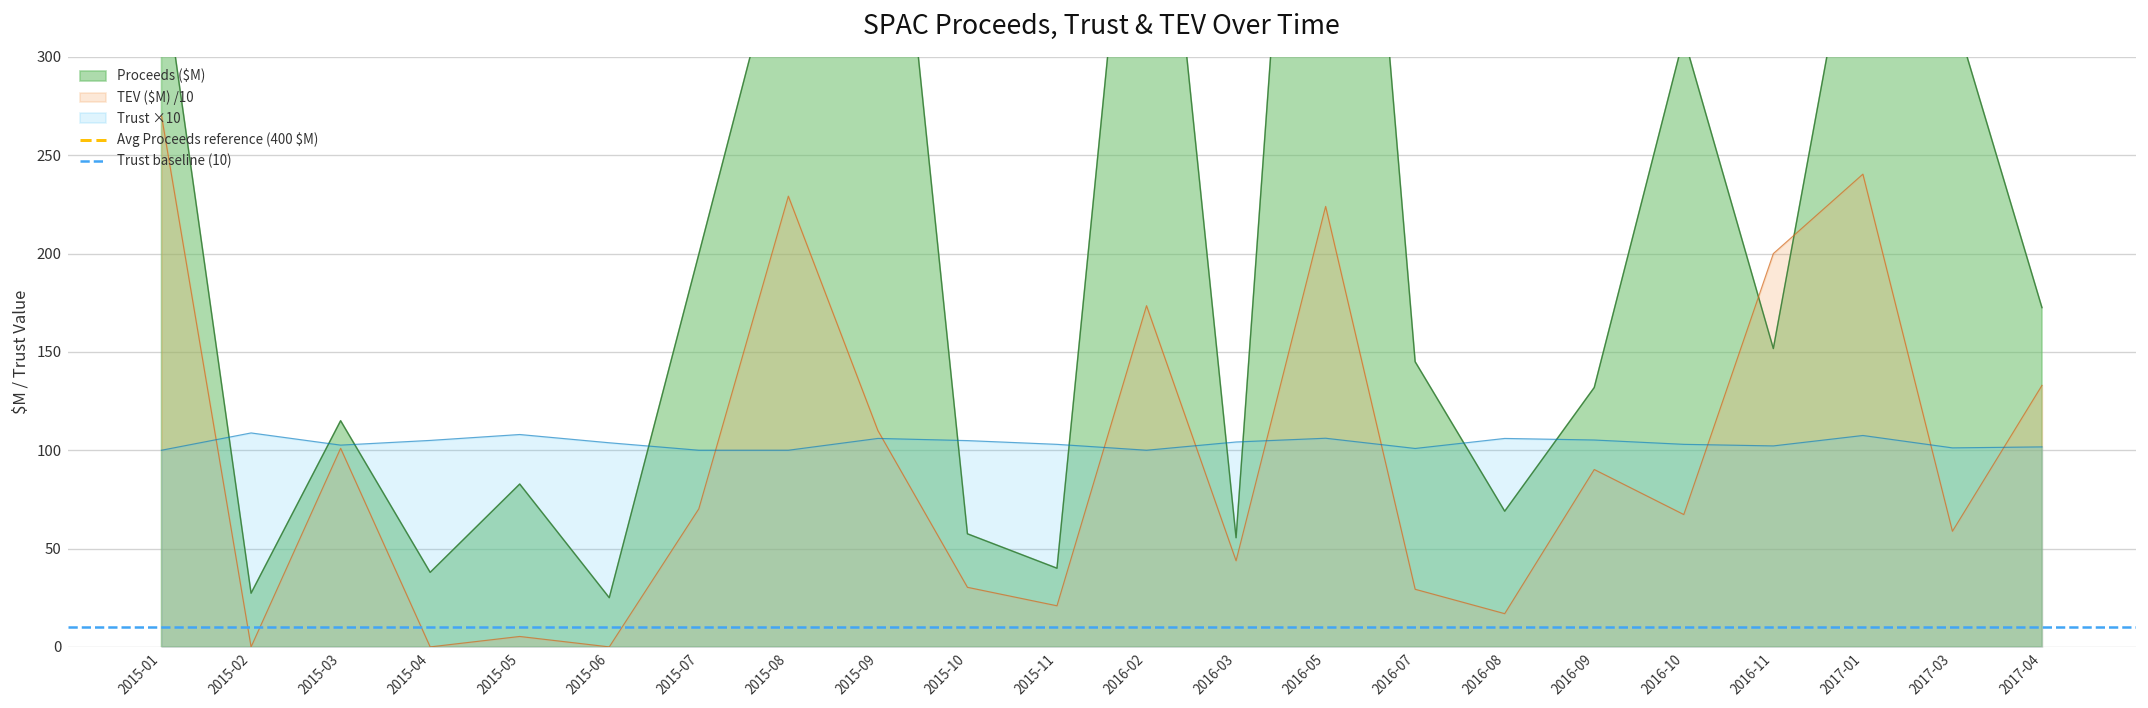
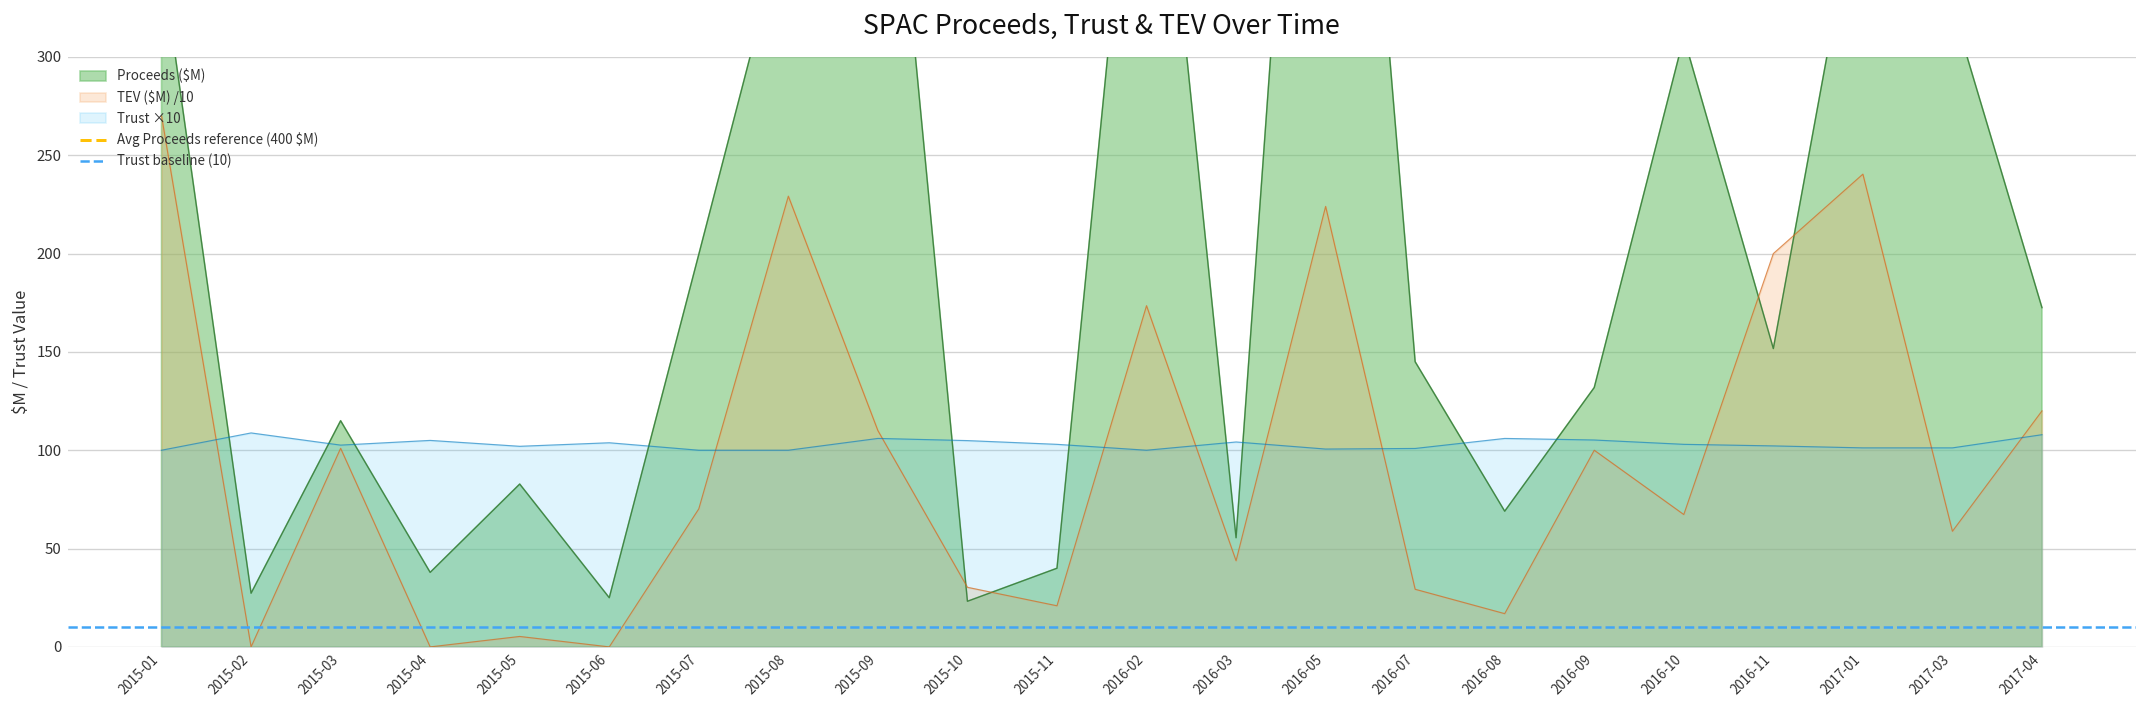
Trust ×10, 2015-05: 108 -> 102
Proceeds ($M), 2015-10: 58 -> 23
Trust ×10, 2016-05: 106 -> 101
TEV ($M) /10, 2016-09: 90 -> 100
Trust ×10, 2017-01: 108 -> 101
TEV ($M) /10, 2017-04: 133 -> 120
Trust ×10, 2017-04: 102 -> 108
